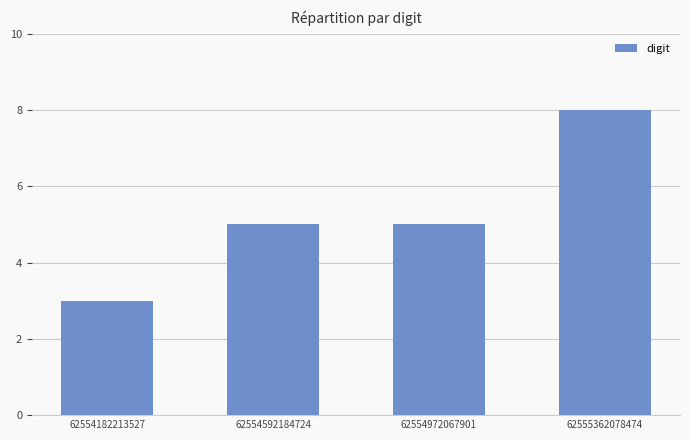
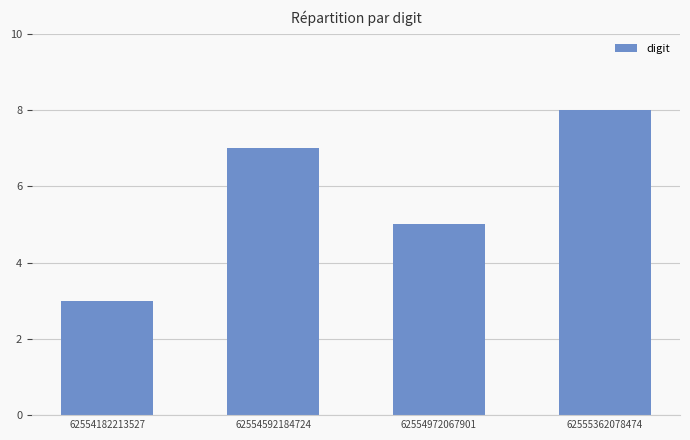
62554592184724: 5 -> 7
